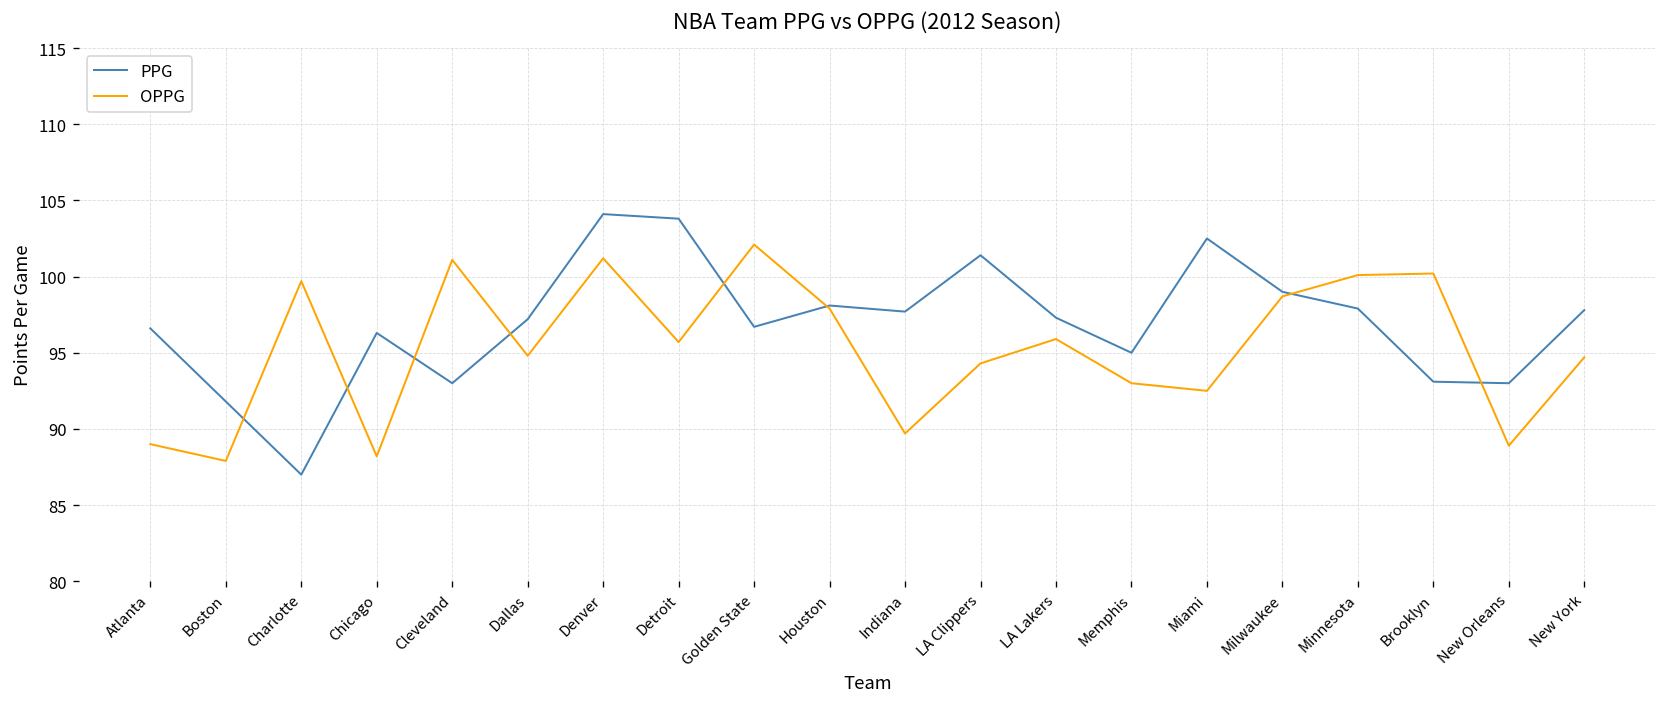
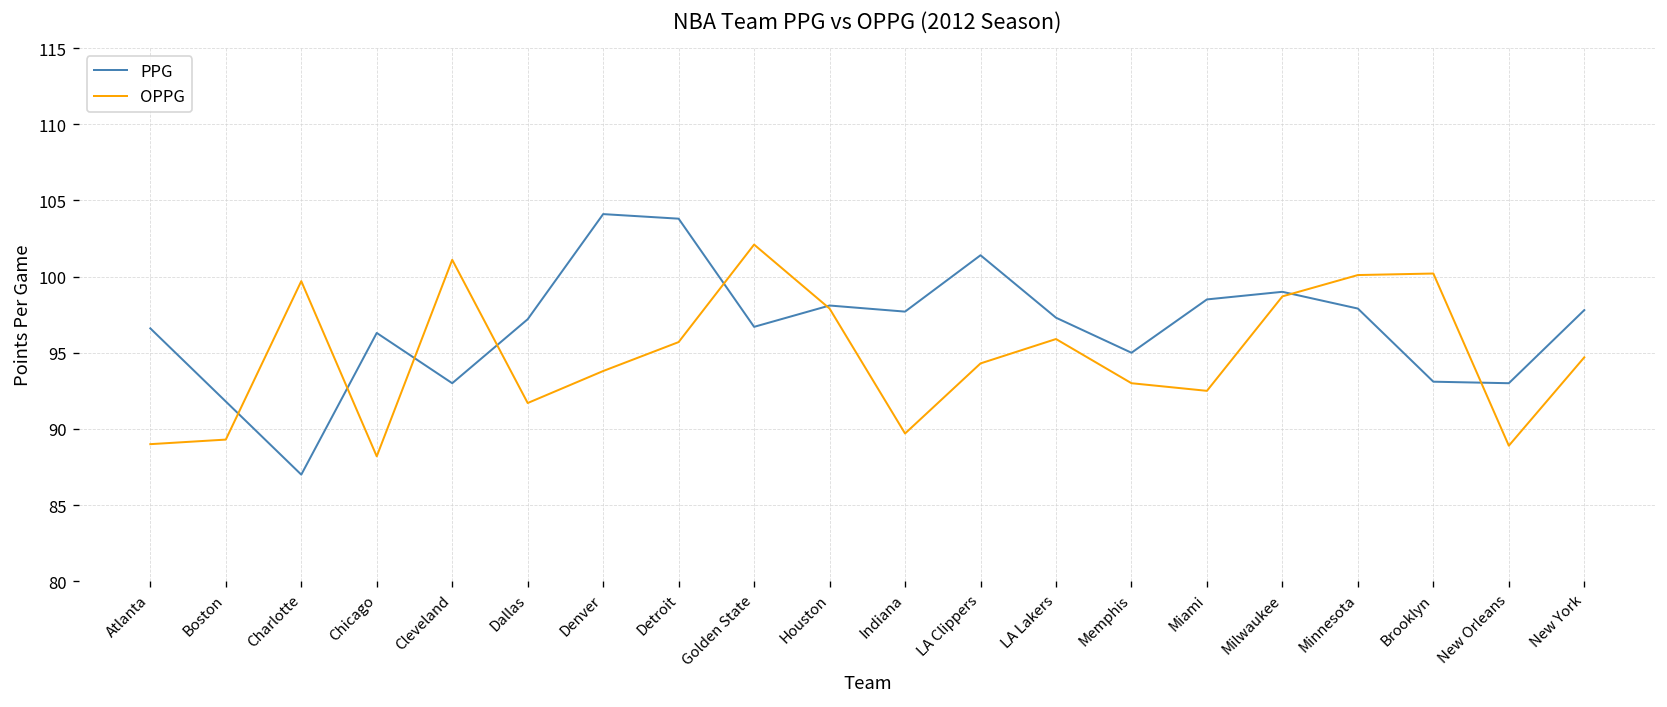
OPPG, Boston: 87.9 -> 89.3
OPPG, Dallas: 94.8 -> 91.7
OPPG, Denver: 101.2 -> 93.8
PPG, Miami: 102.5 -> 98.5
